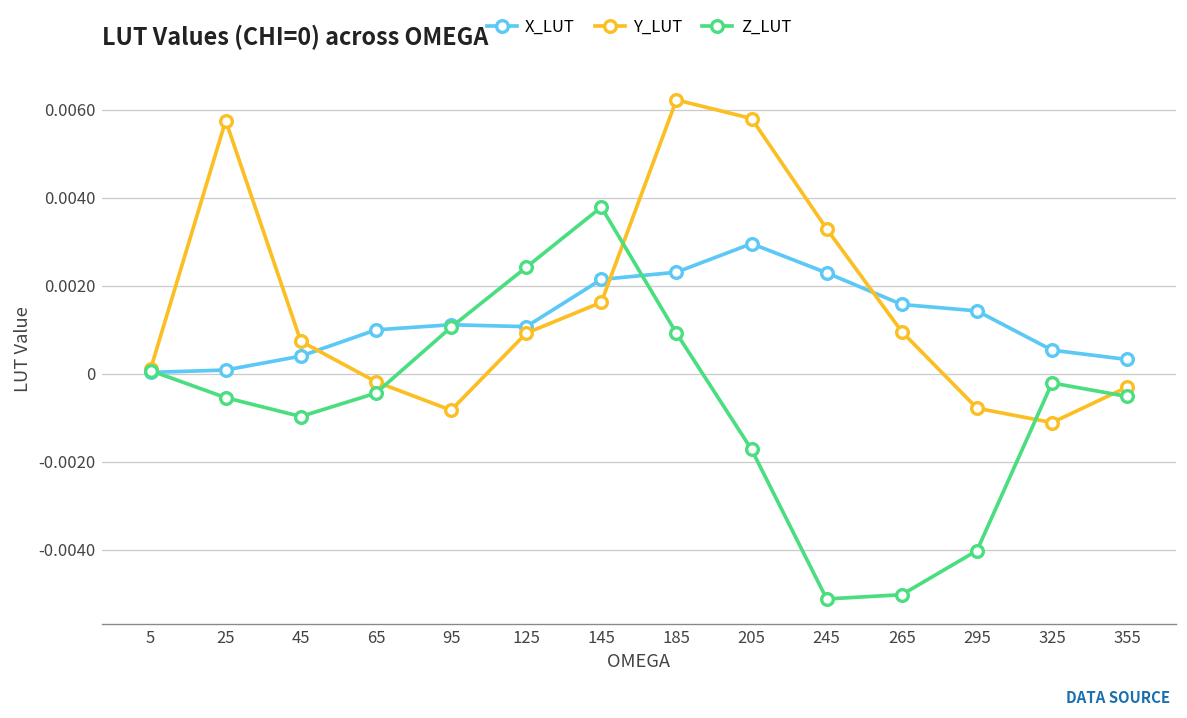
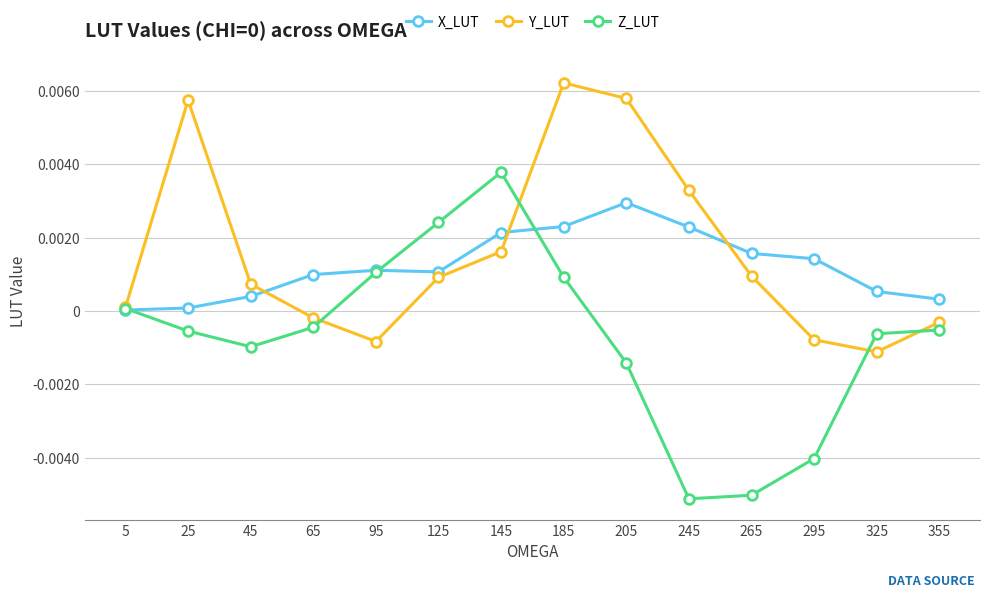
Z_LUT, 205: -0.0017 -> -0.0014
Z_LUT, 325: -0.0002 -> -0.0006
